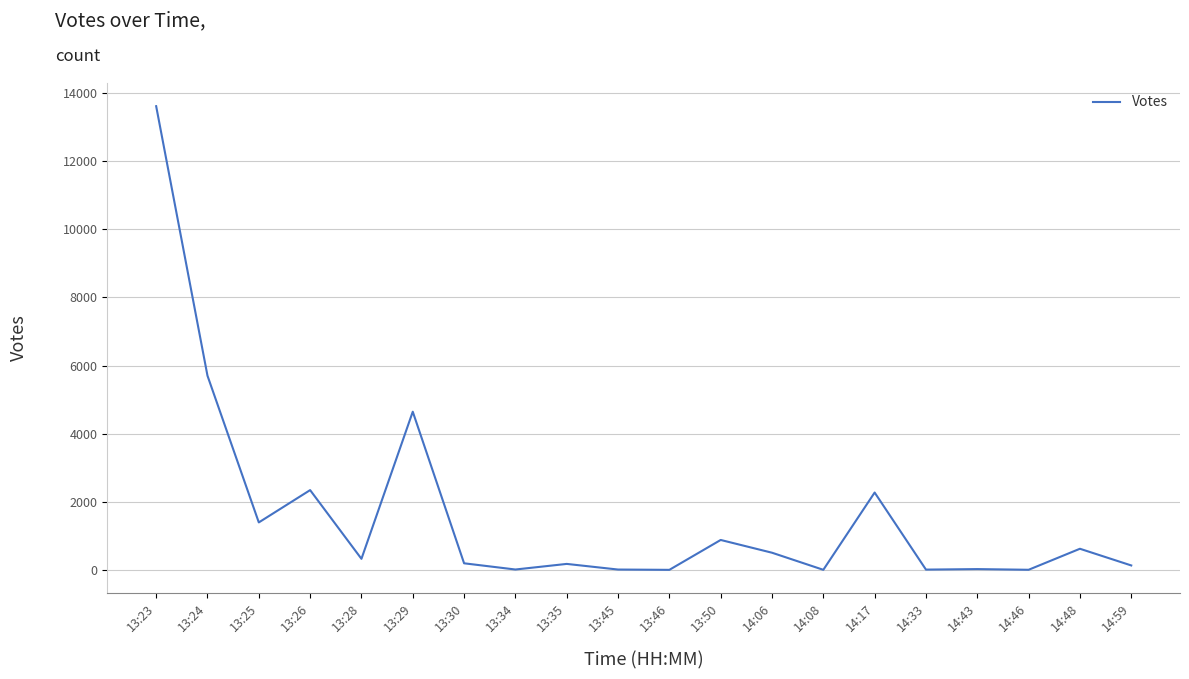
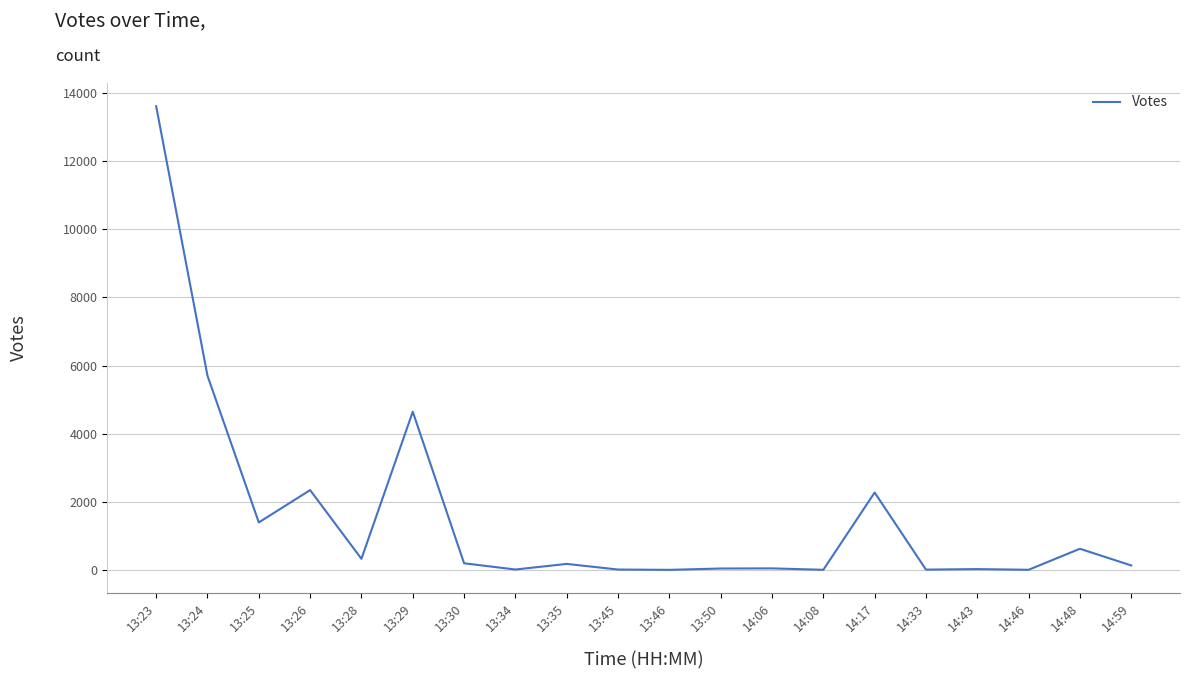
13:50: 900 -> 100
14:06: 500 -> 100
